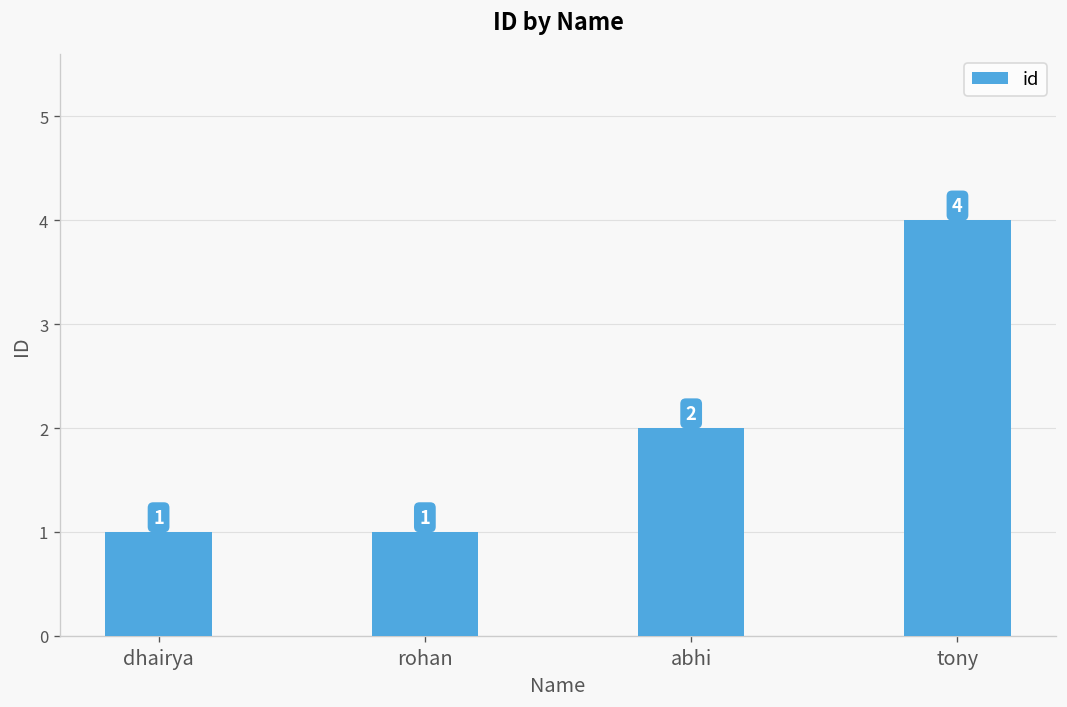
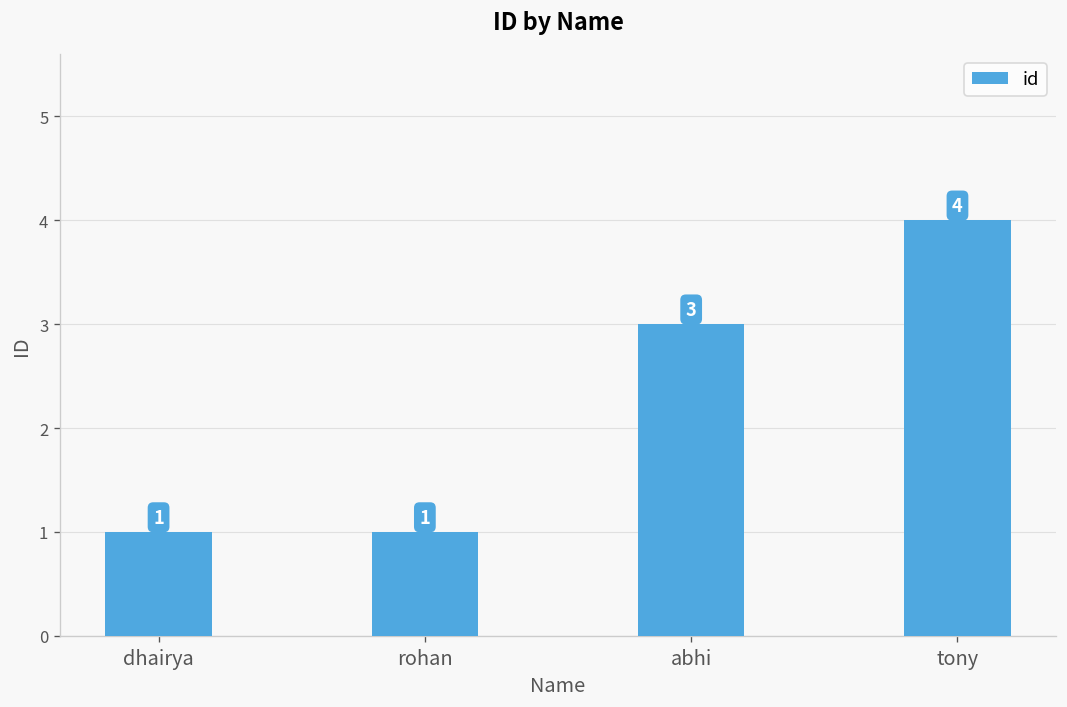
abhi: 2 -> 3
